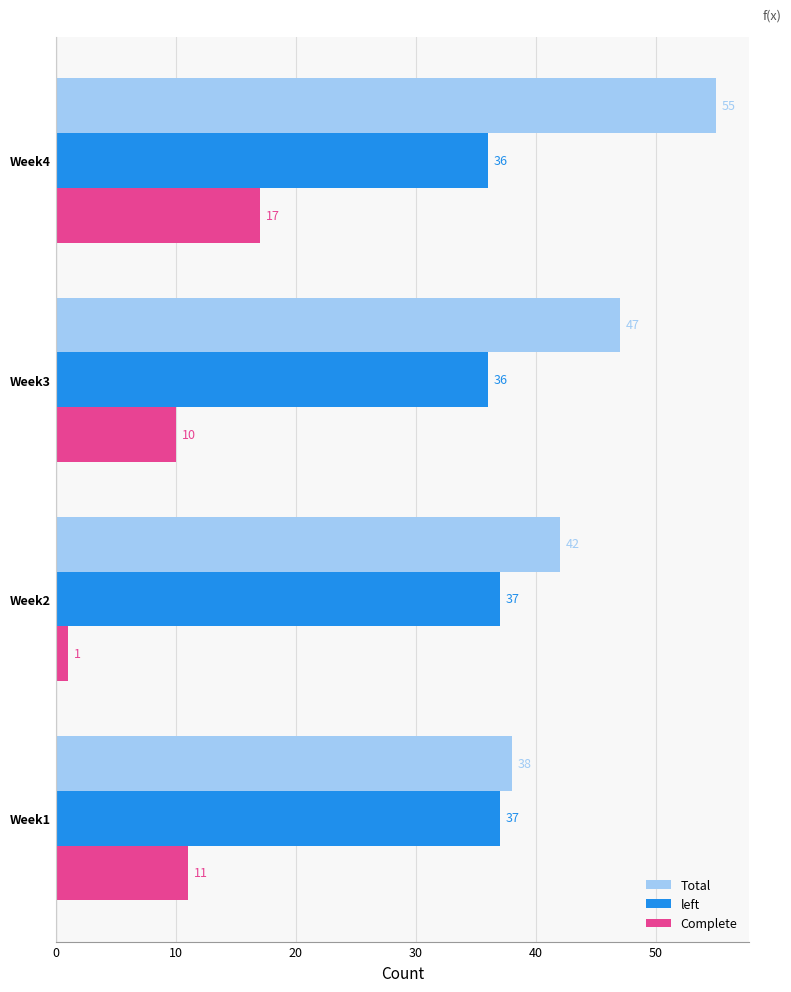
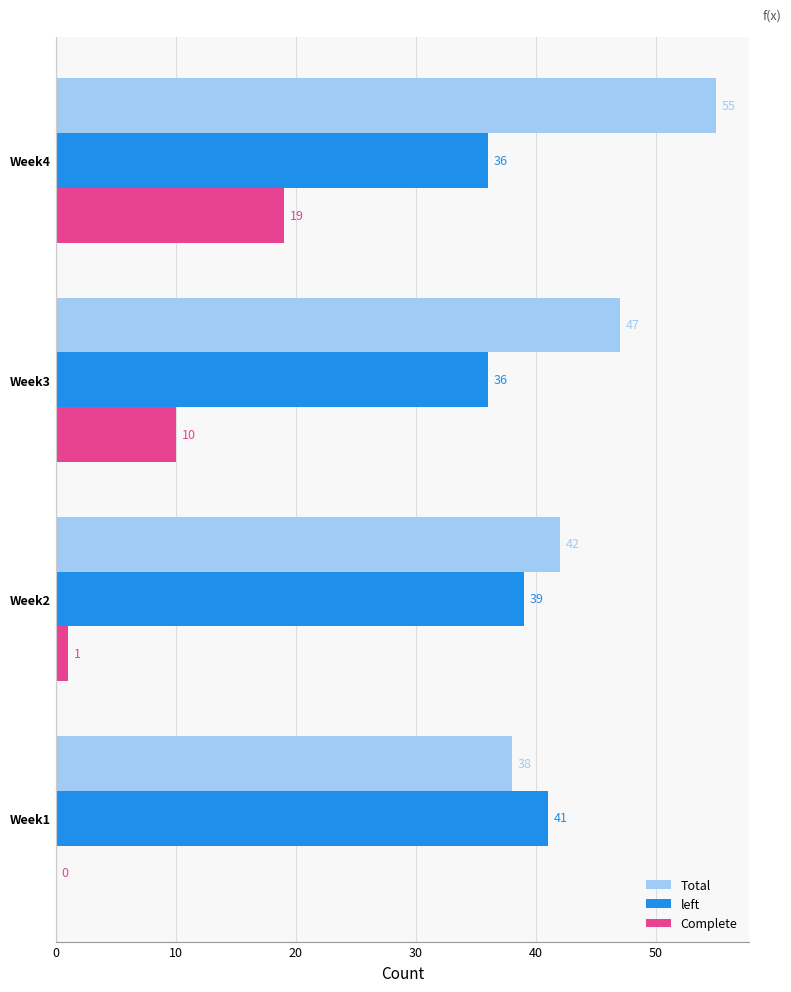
Complete, Week4: 17 -> 19
left, Week2: 37 -> 39
left, Week1: 37 -> 41
Complete, Week1: 11 -> 0
